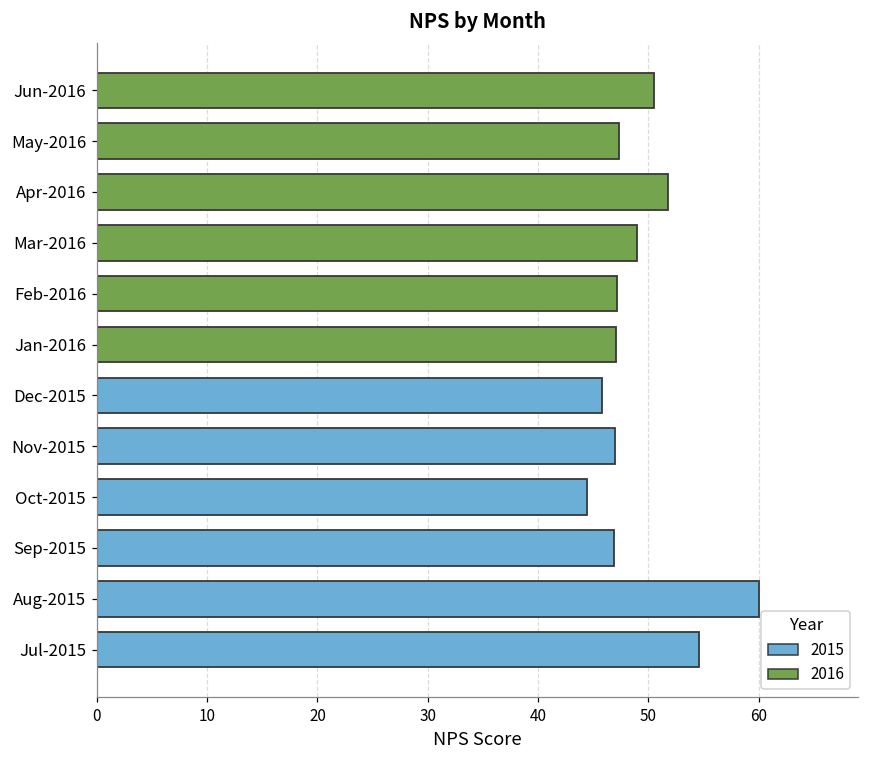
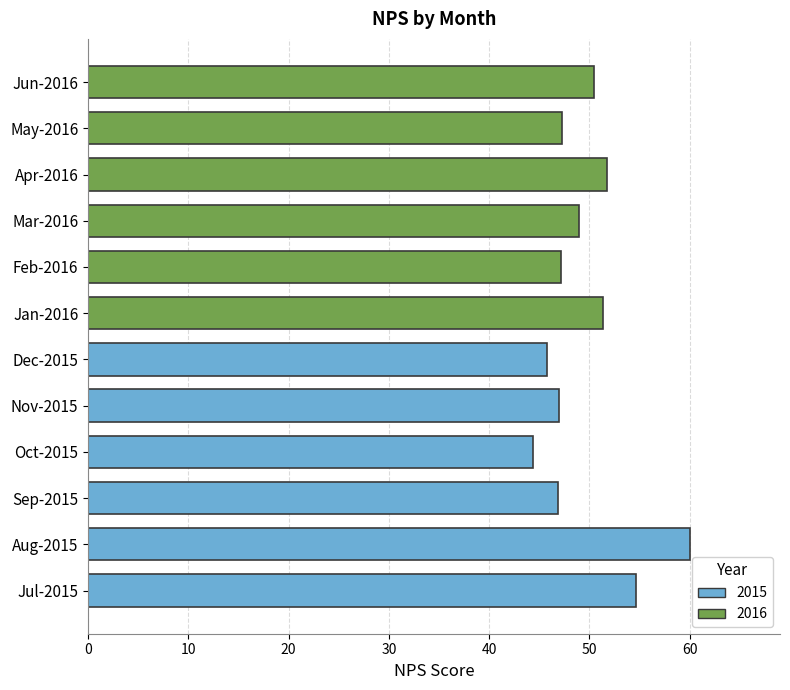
Jan-2016: 47.1 -> 51.4
